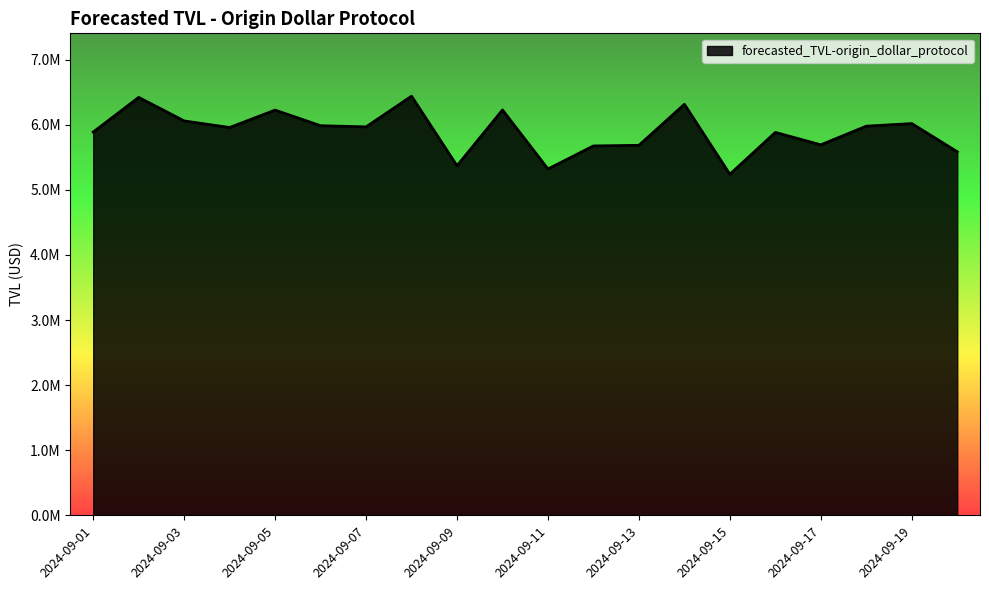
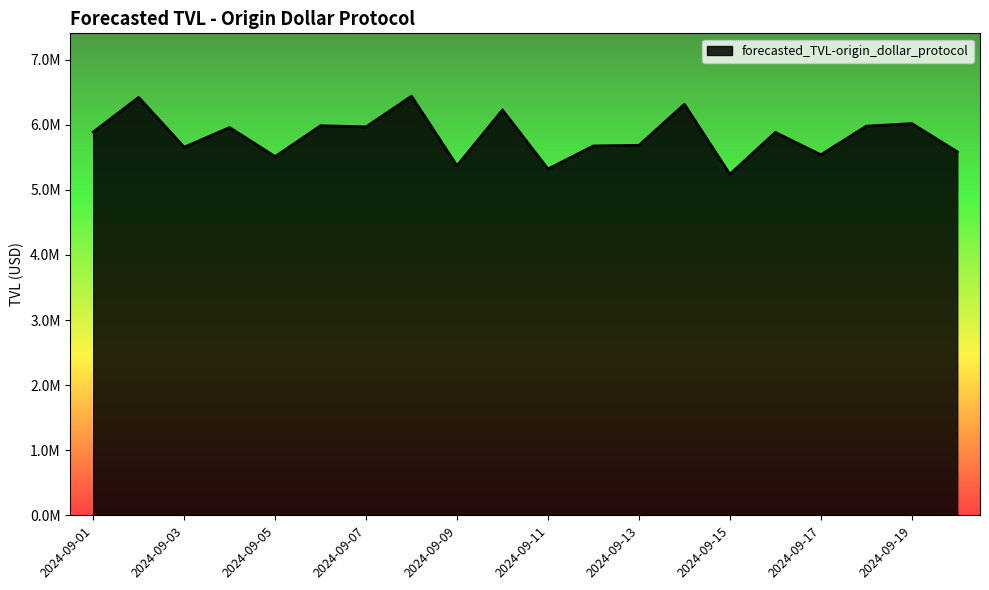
2024-09-03: 6100000 -> 5700000
2024-09-05: 6200000 -> 5500000
2024-09-17: 5700000 -> 5500000
